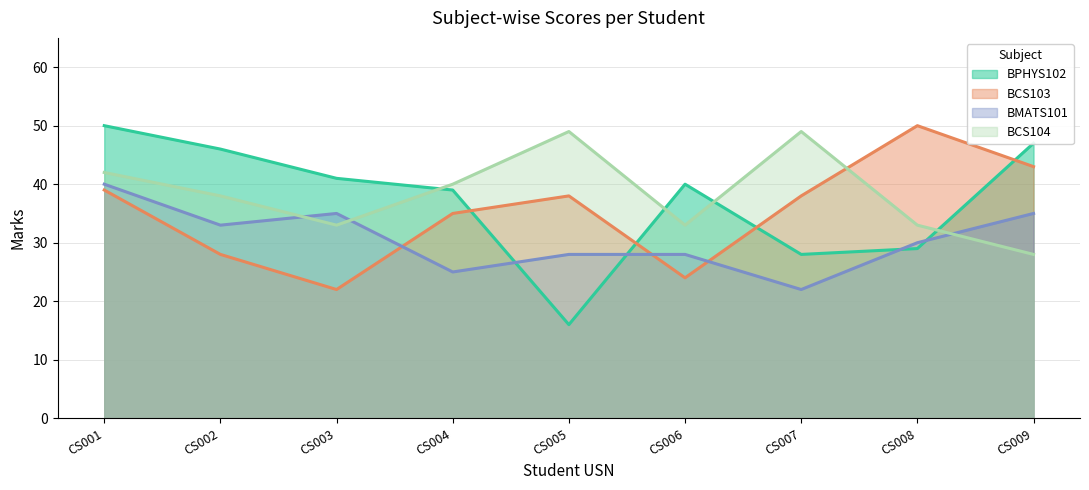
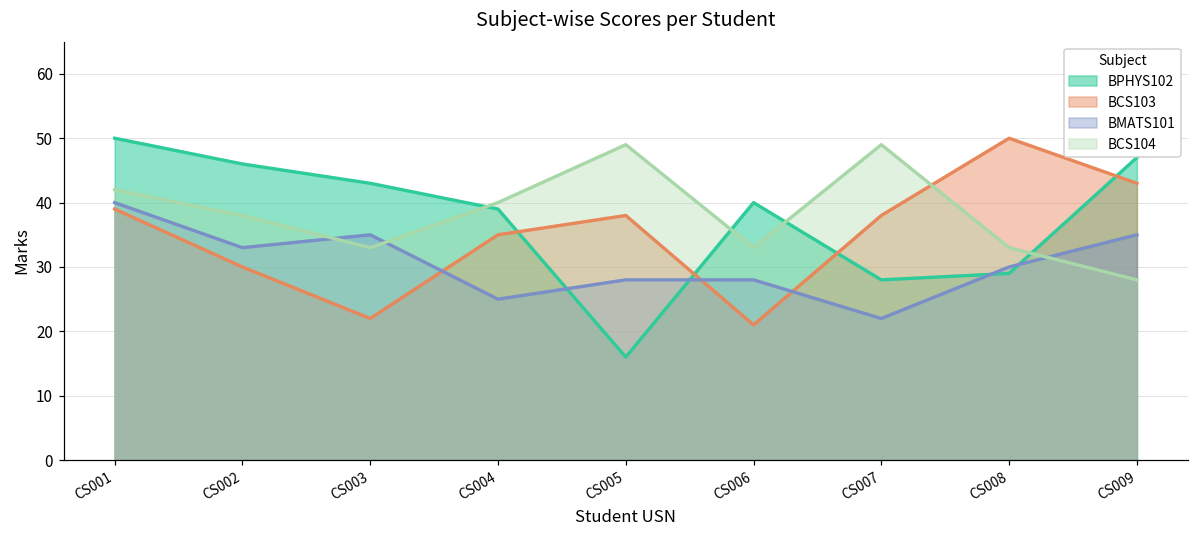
BCS103, CS002: 28 -> 30
BPHYS102, CS003: 41 -> 43
BCS103, CS006: 24 -> 21
